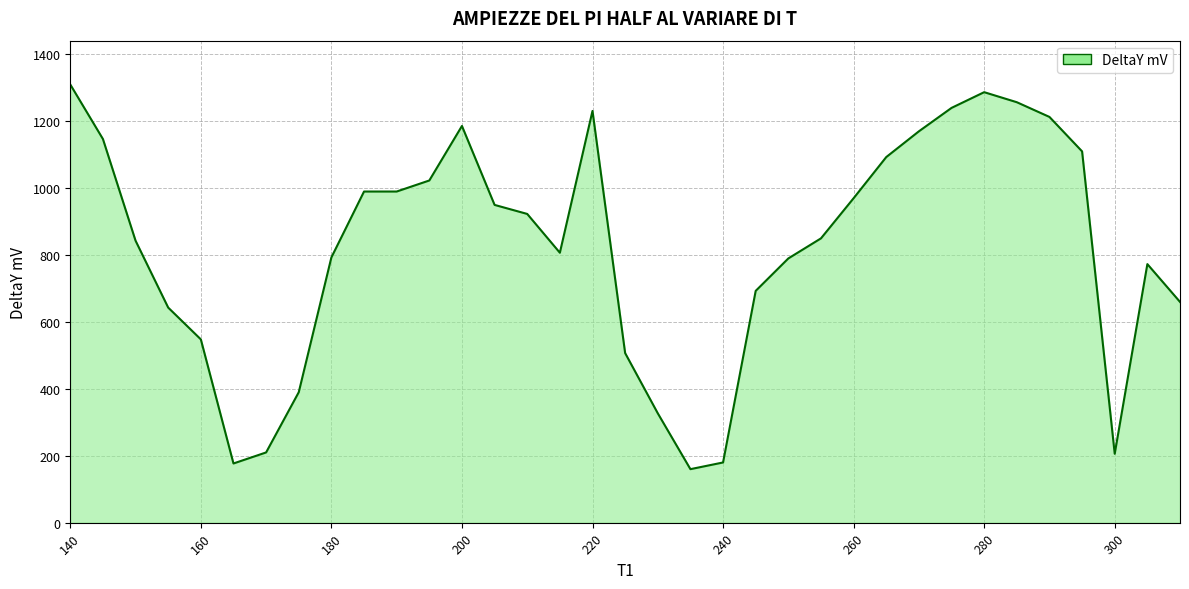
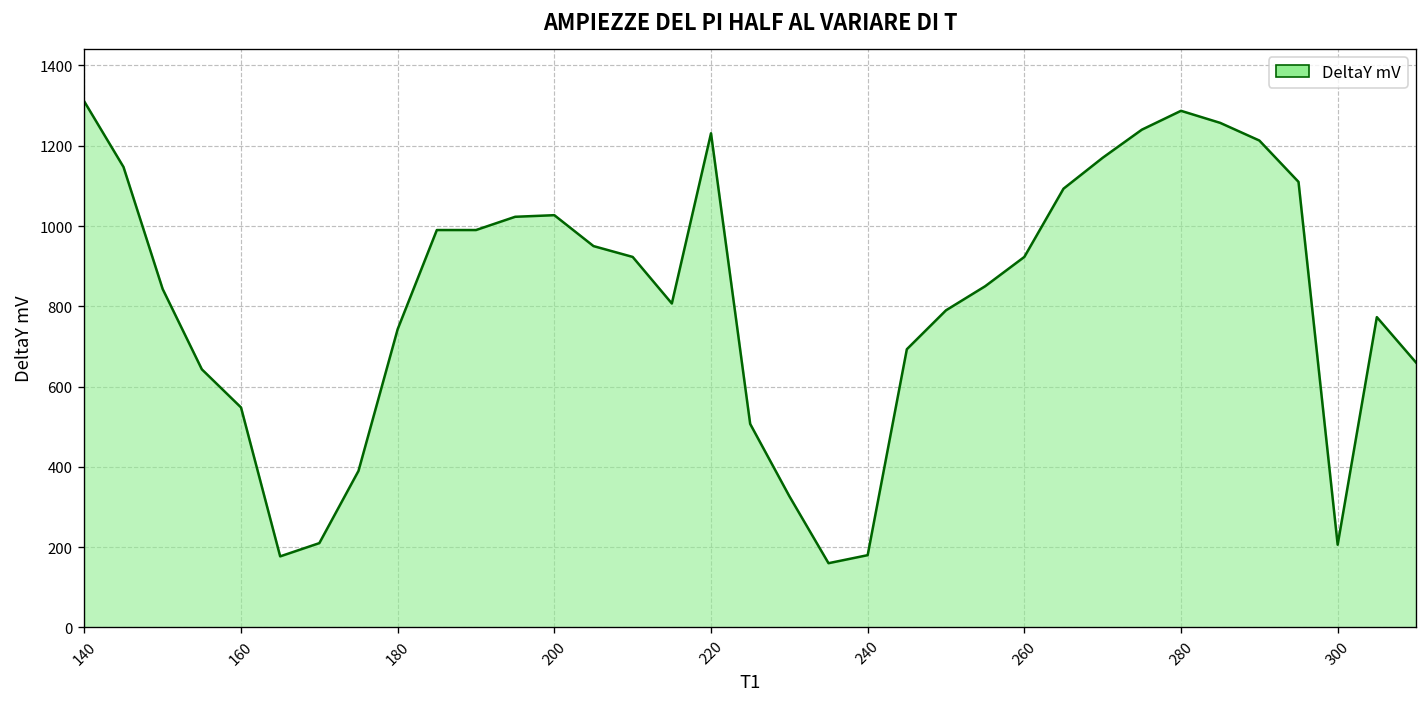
180: 790 -> 740
200: 1190 -> 1030
260: 970 -> 920
